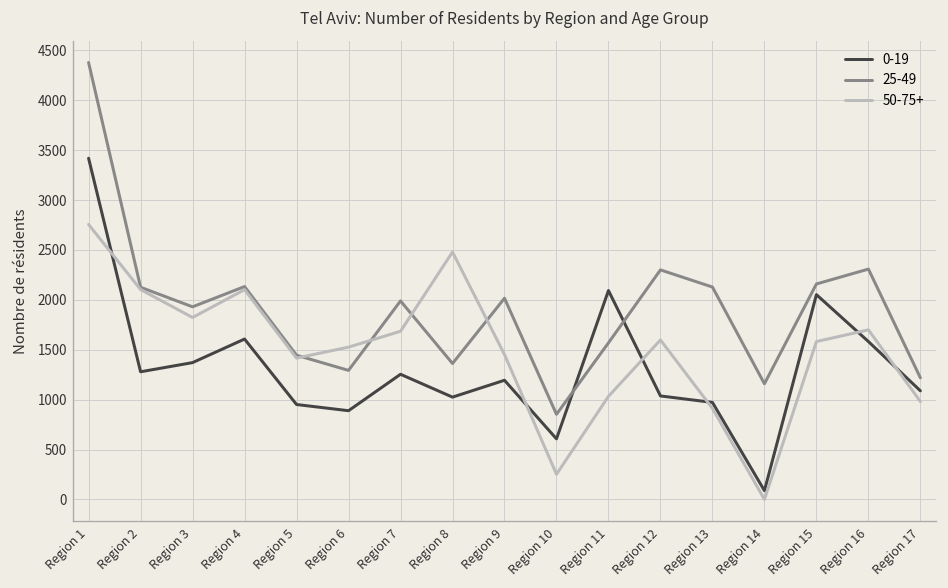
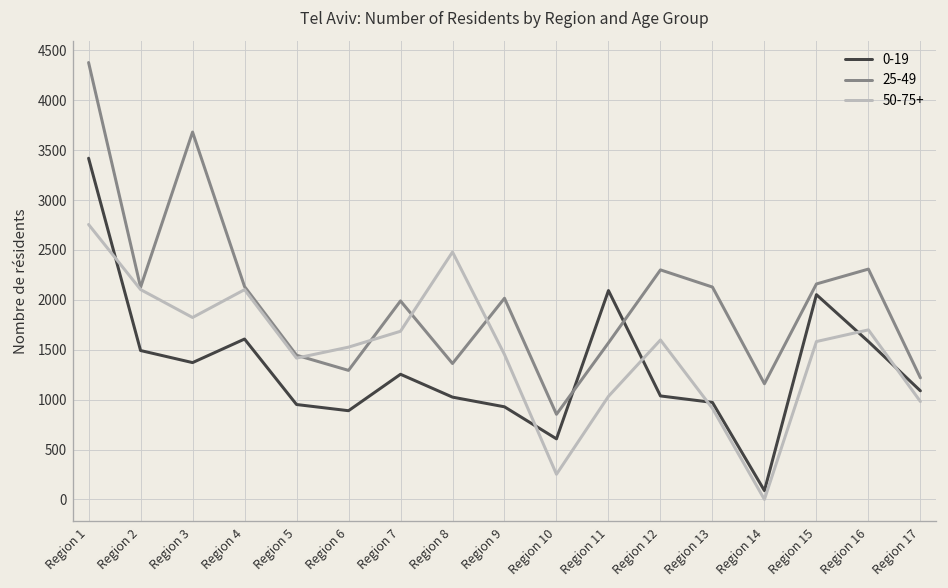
0-19, Region 2: 1300 -> 1500
25-49, Region 3: 1900 -> 3700
0-19, Region 9: 1200 -> 900
